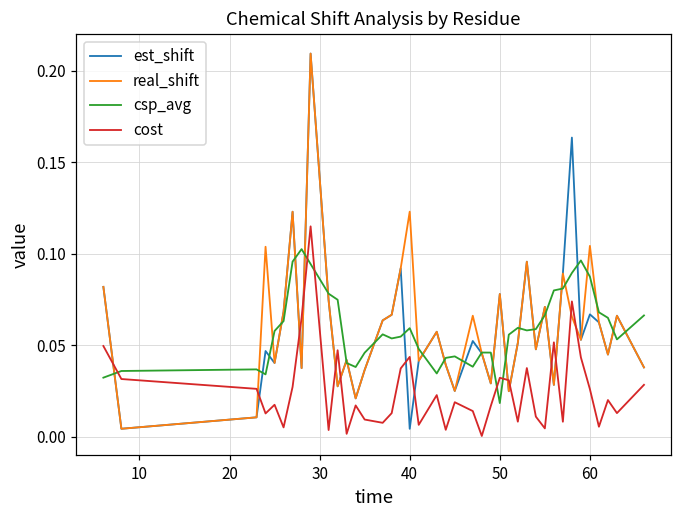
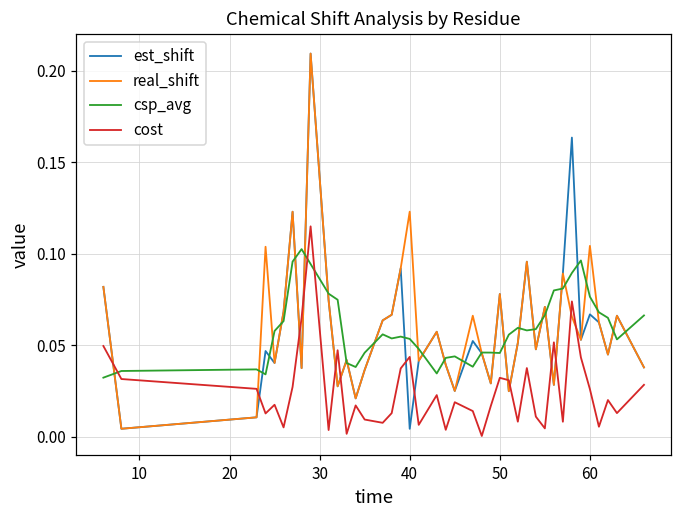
csp_avg, 40: 0.059 -> 0.054
csp_avg, 50: 0.018 -> 0.046
csp_avg, 60: 0.088 -> 0.077
